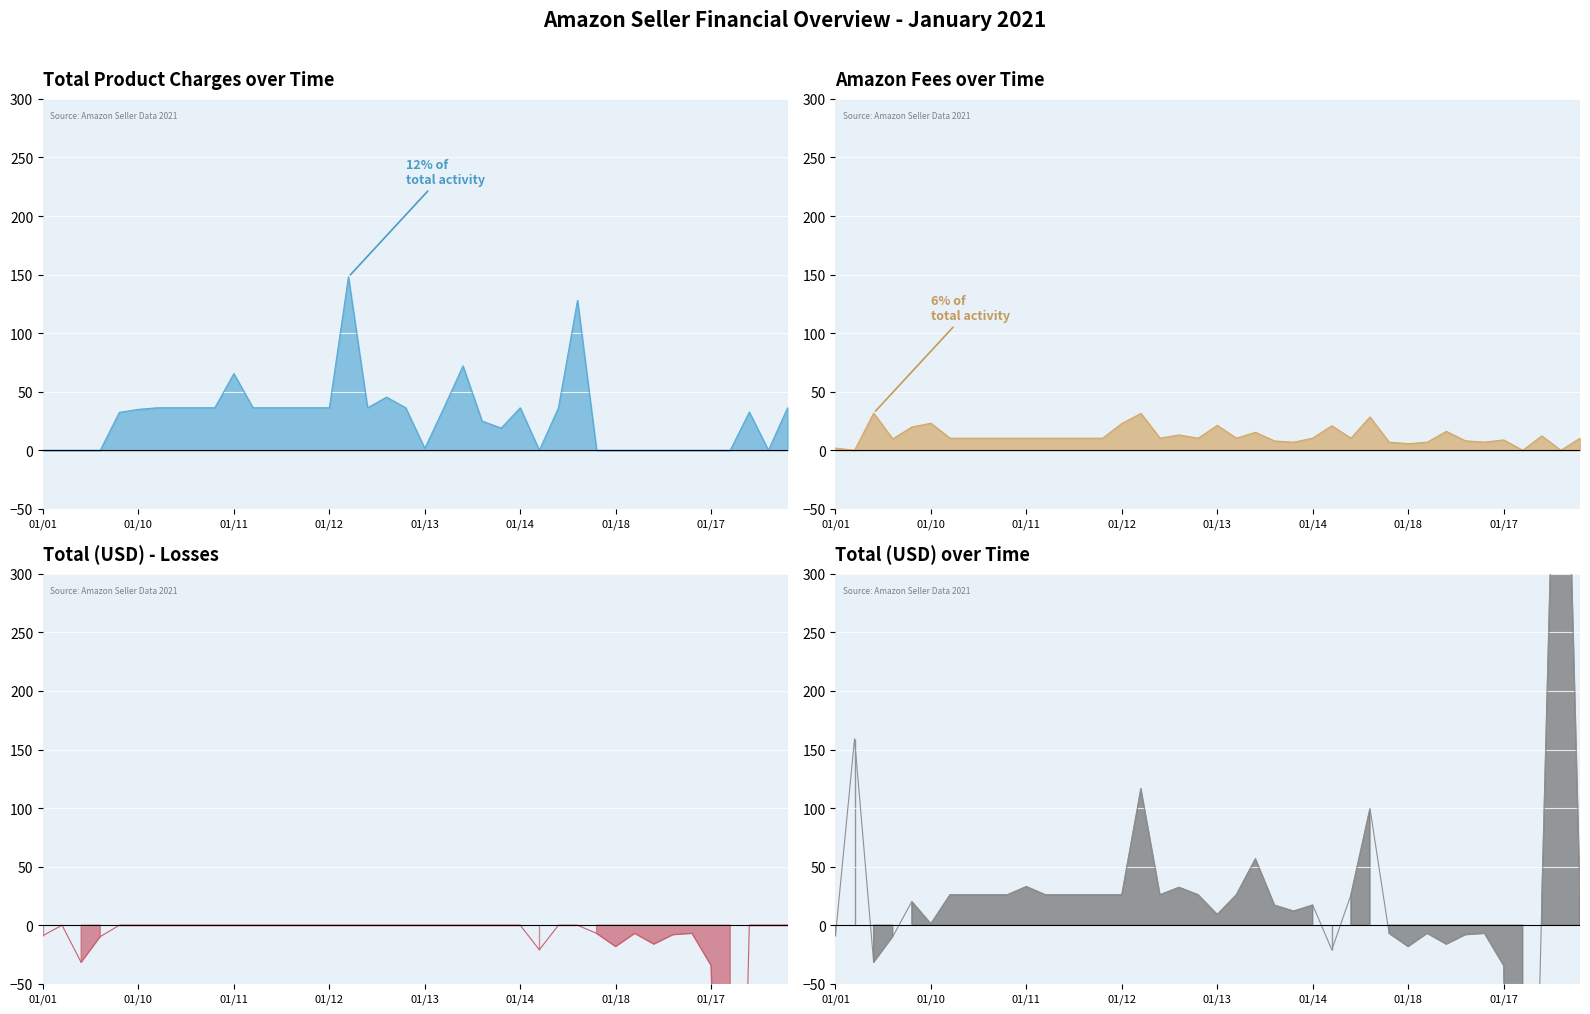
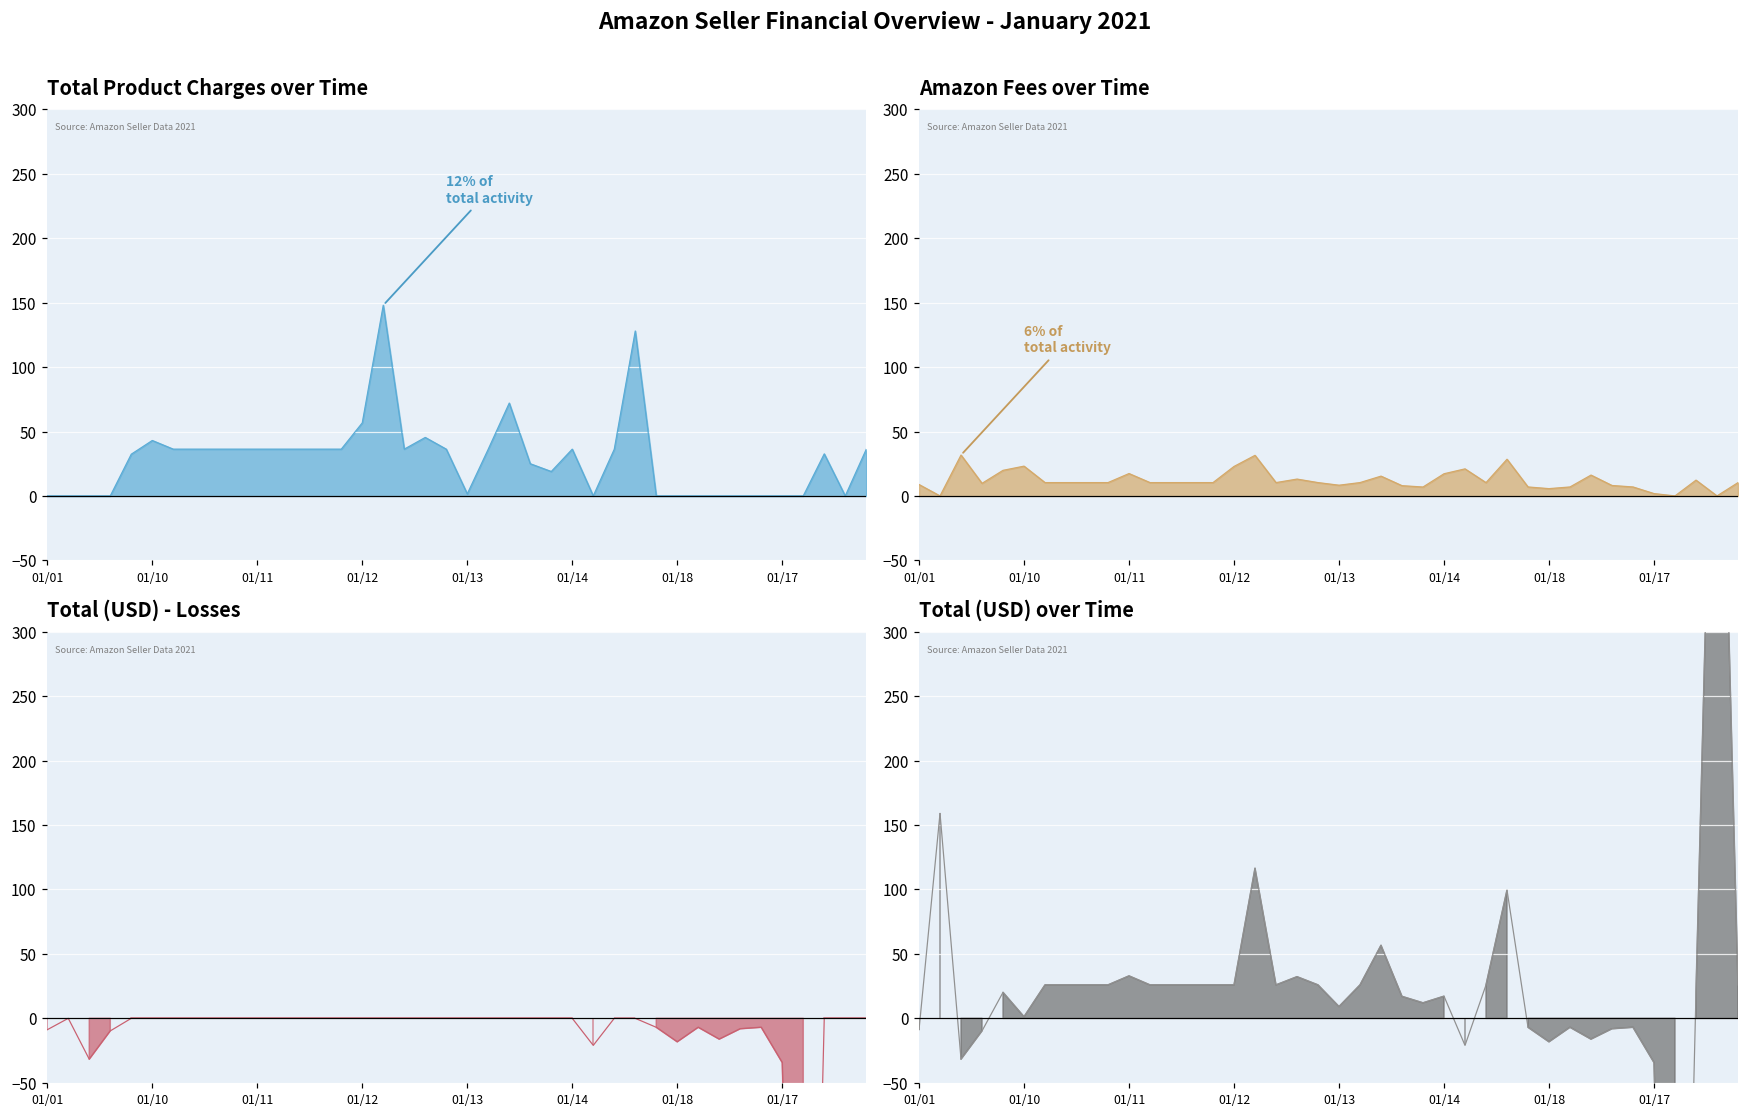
Total Product Charges over Time, 01/10: 35 -> 43
Total Product Charges over Time, 01/11: 66 -> 36
Total Product Charges over Time, 01/12: 36 -> 57
Amazon Fees over Time, 01/01: 2 -> 9
Amazon Fees over Time, 01/11: 10 -> 17
Amazon Fees over Time, 01/13: 21 -> 8
Amazon Fees over Time, 01/14: 10 -> 17
Amazon Fees over Time, 01/17: 9 -> 2
